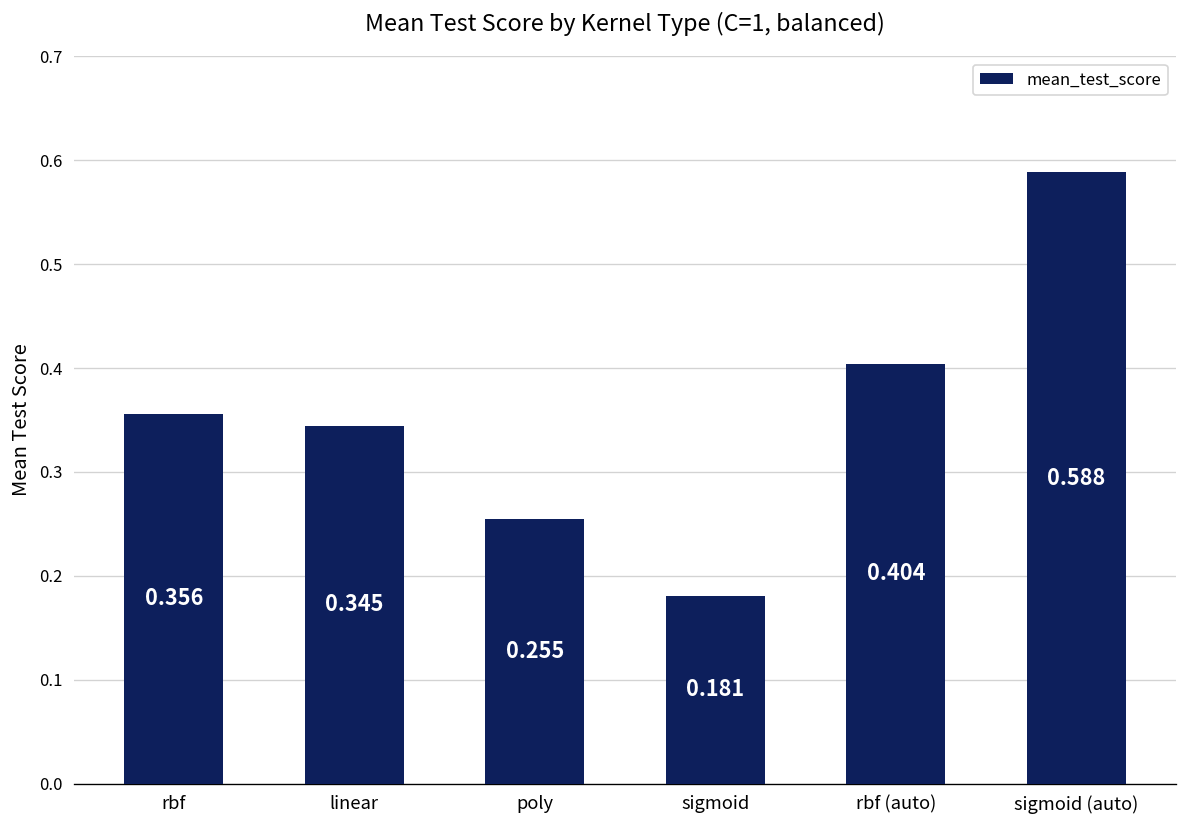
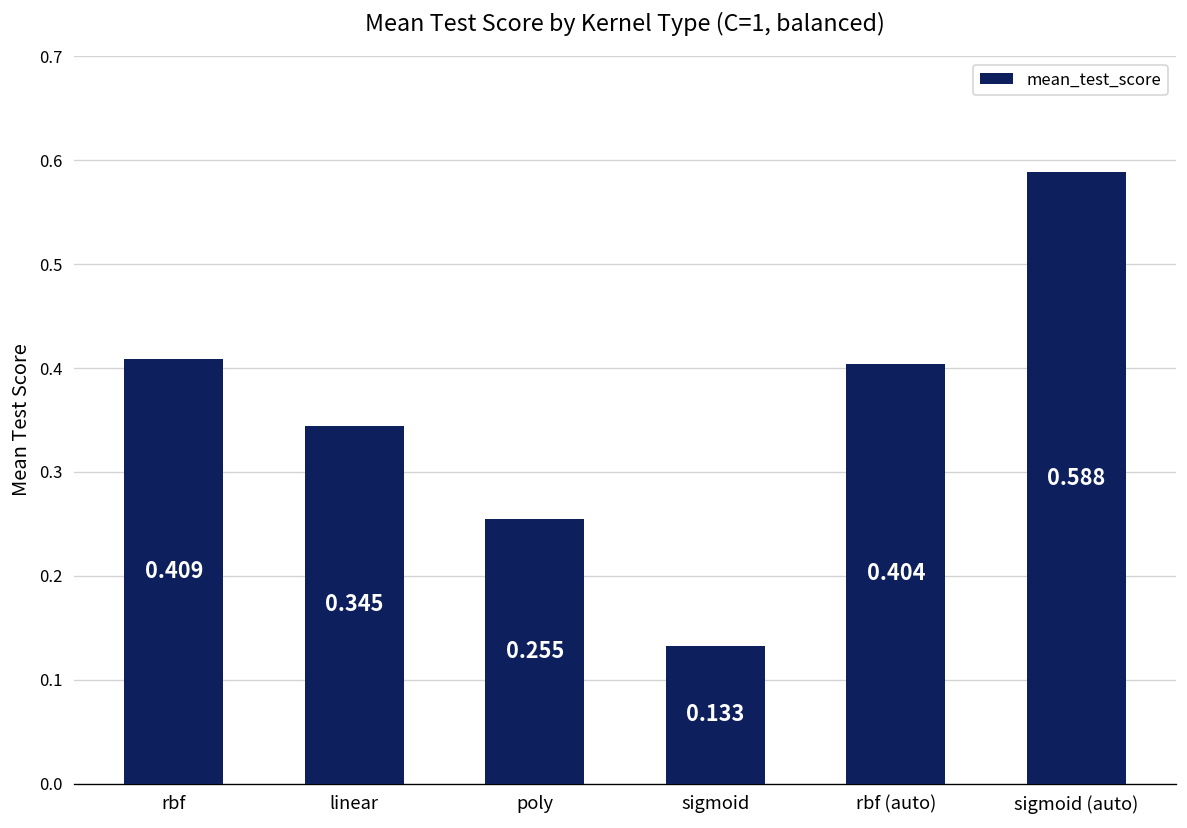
rbf: 0.356 -> 0.409
sigmoid: 0.181 -> 0.133
